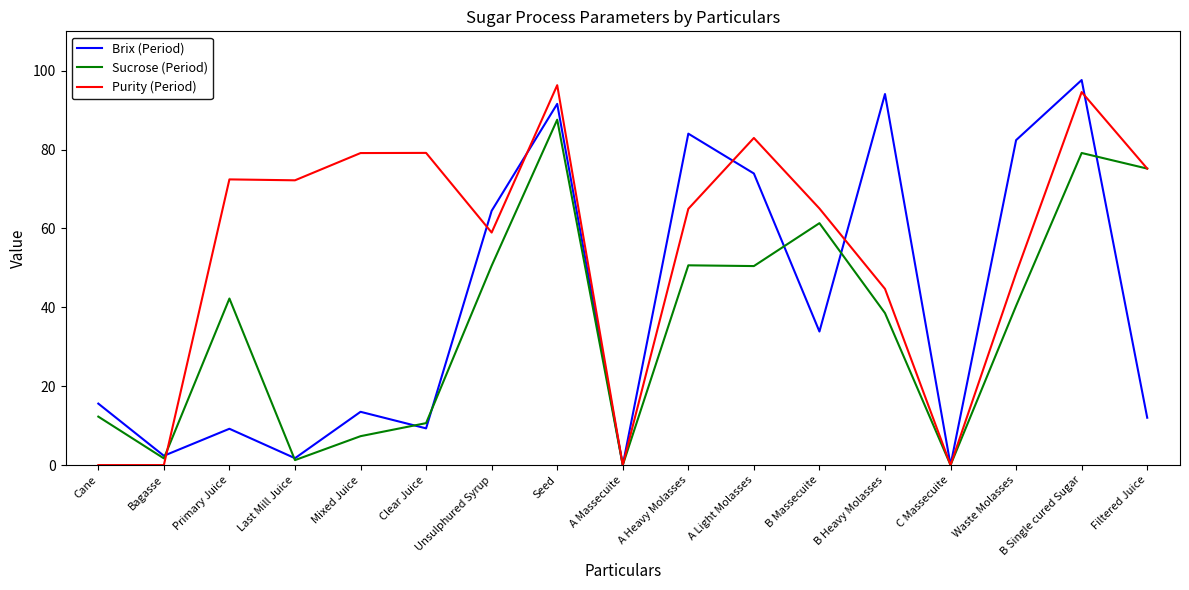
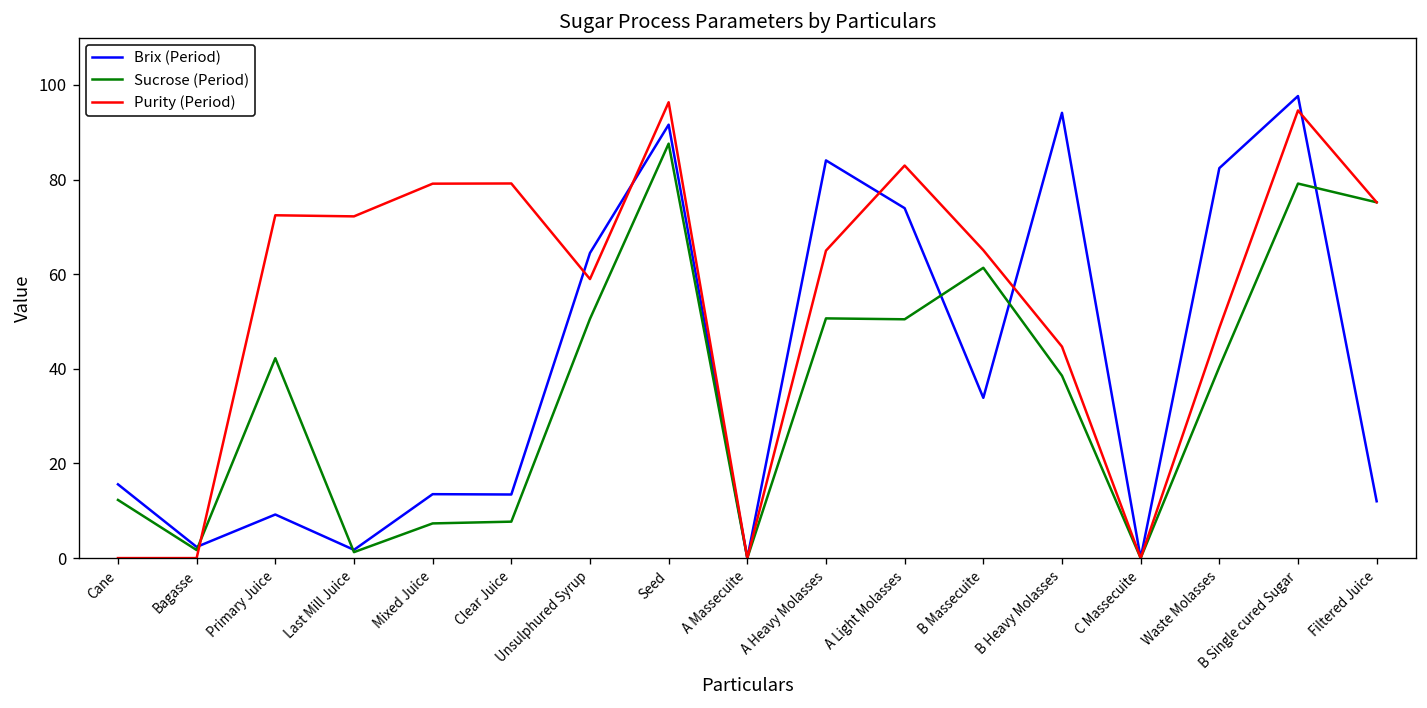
Brix (Period), Clear Juice: 9 -> 13
Sucrose (Period), Clear Juice: 11 -> 8
